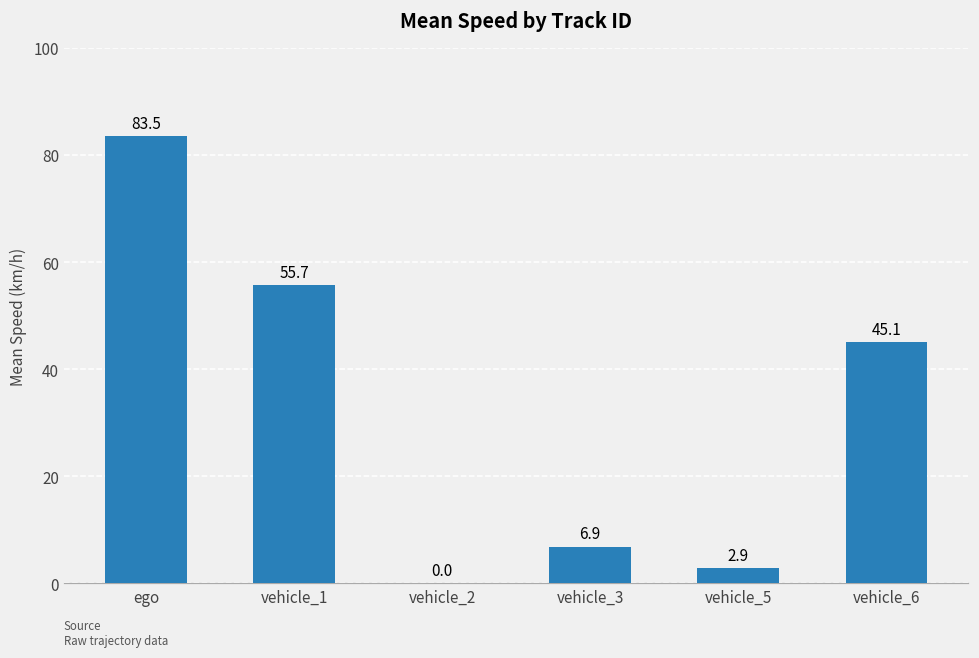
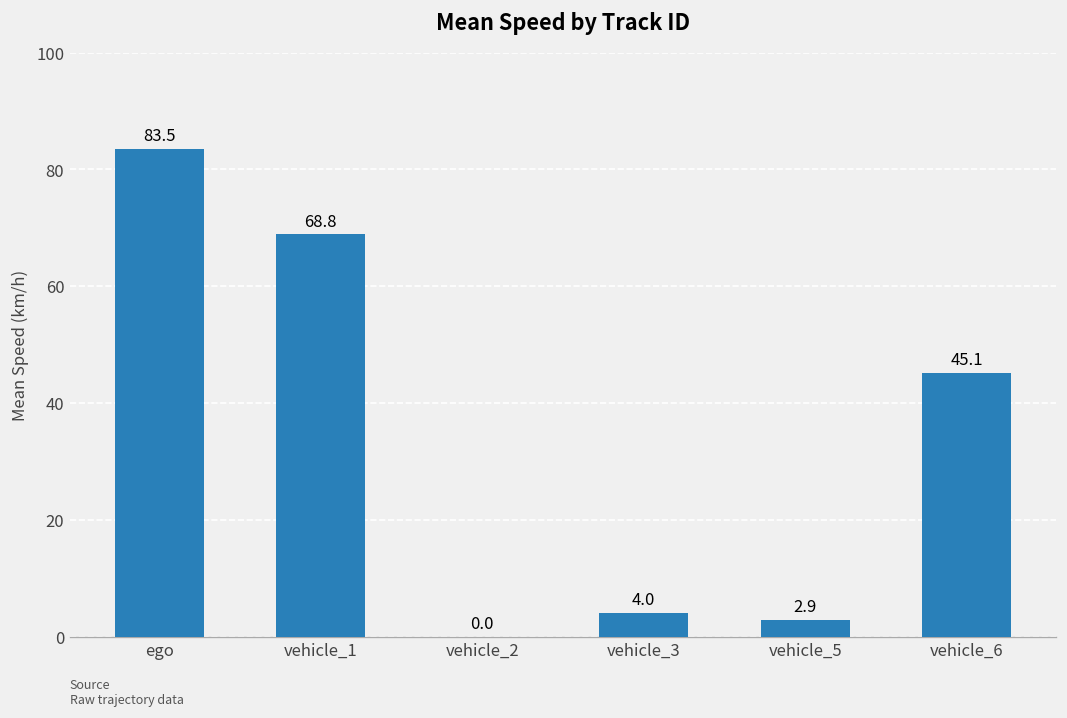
vehicle_1: 55.7 -> 68.8
vehicle_3: 6.9 -> 4.0
